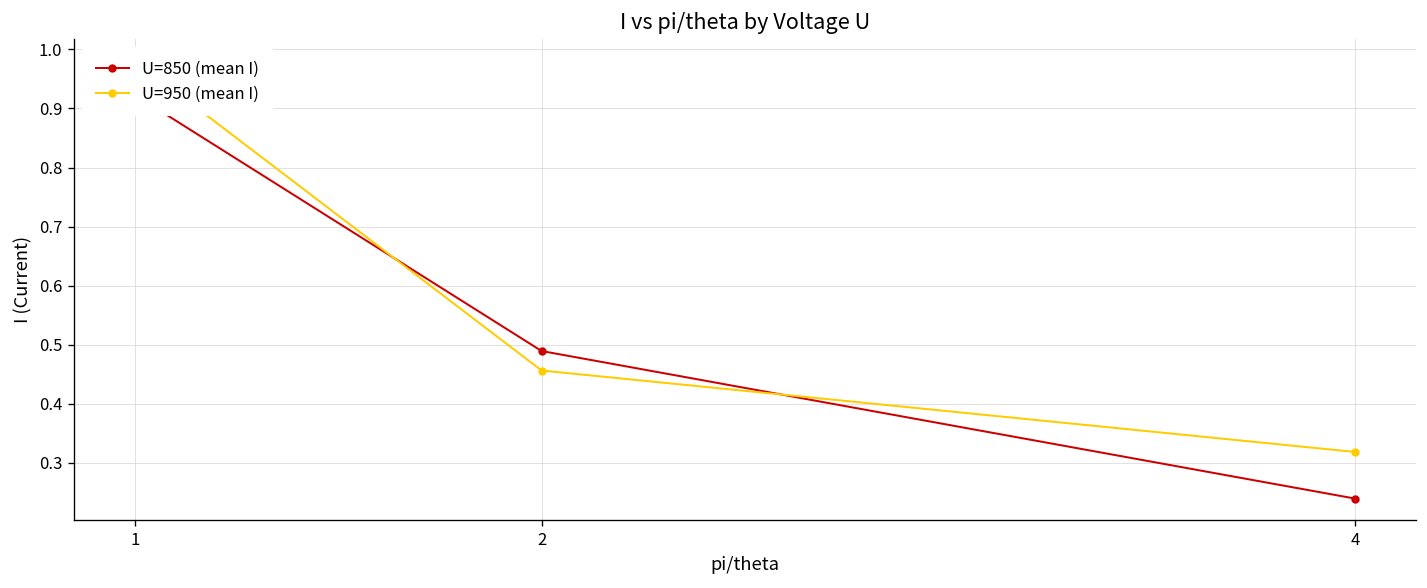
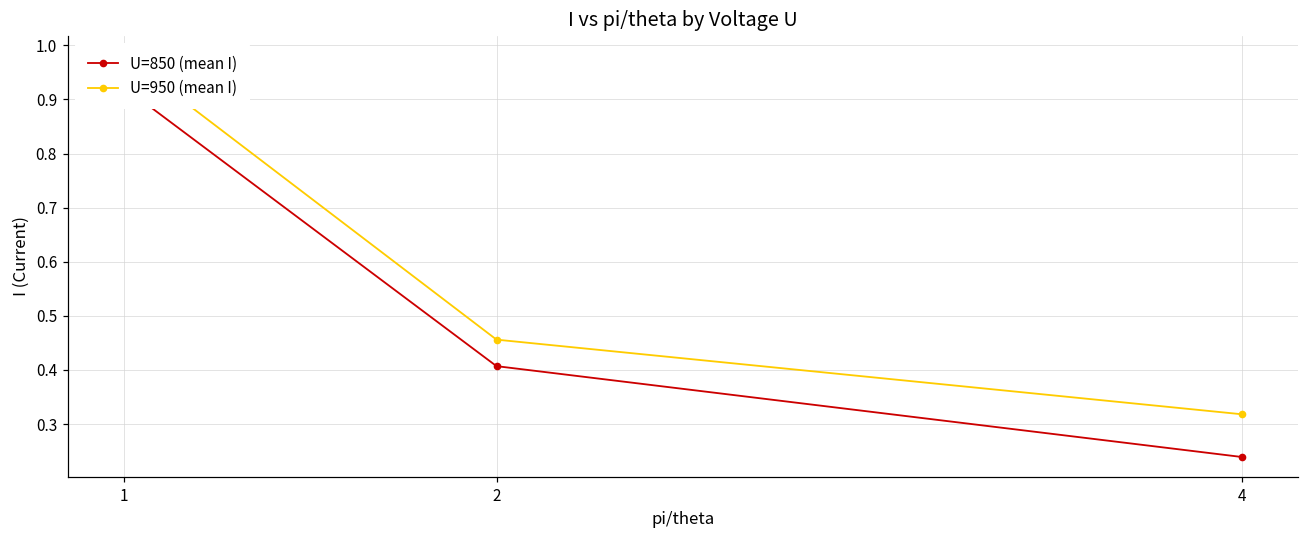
U=850 (mean I), 2: 0.49 -> 0.41
